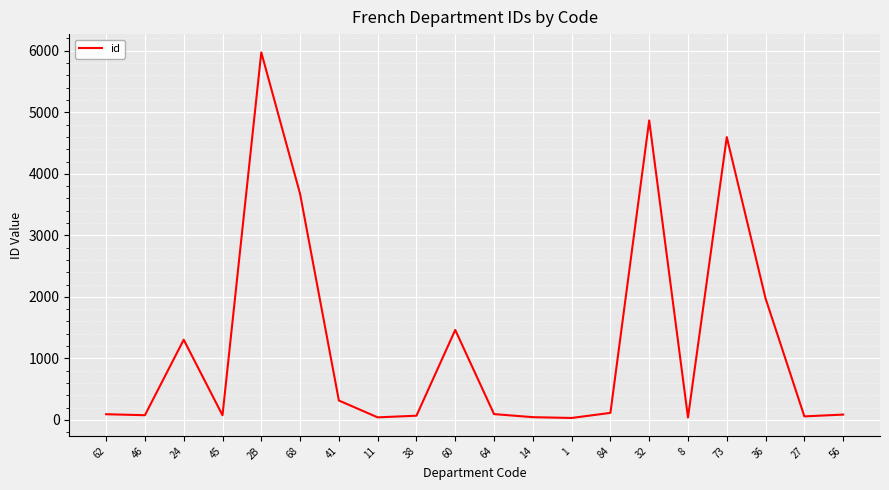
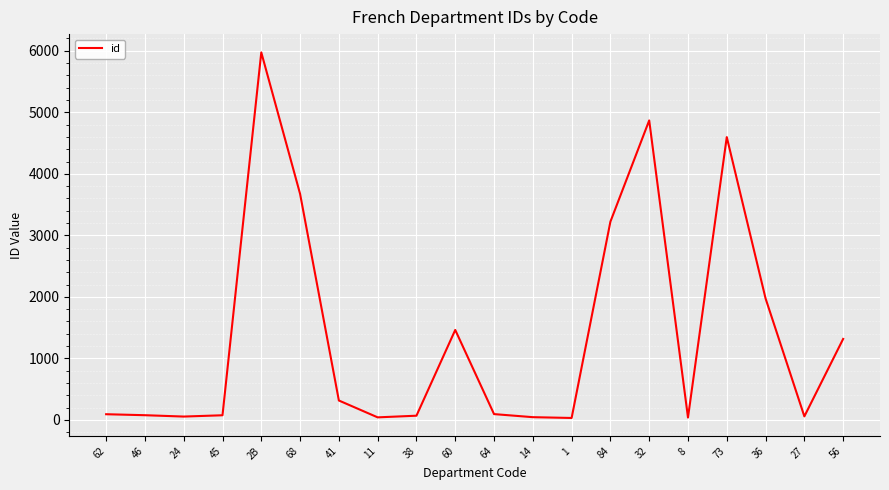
24: 1300 -> 100
84: 100 -> 3200
56: 100 -> 1300
